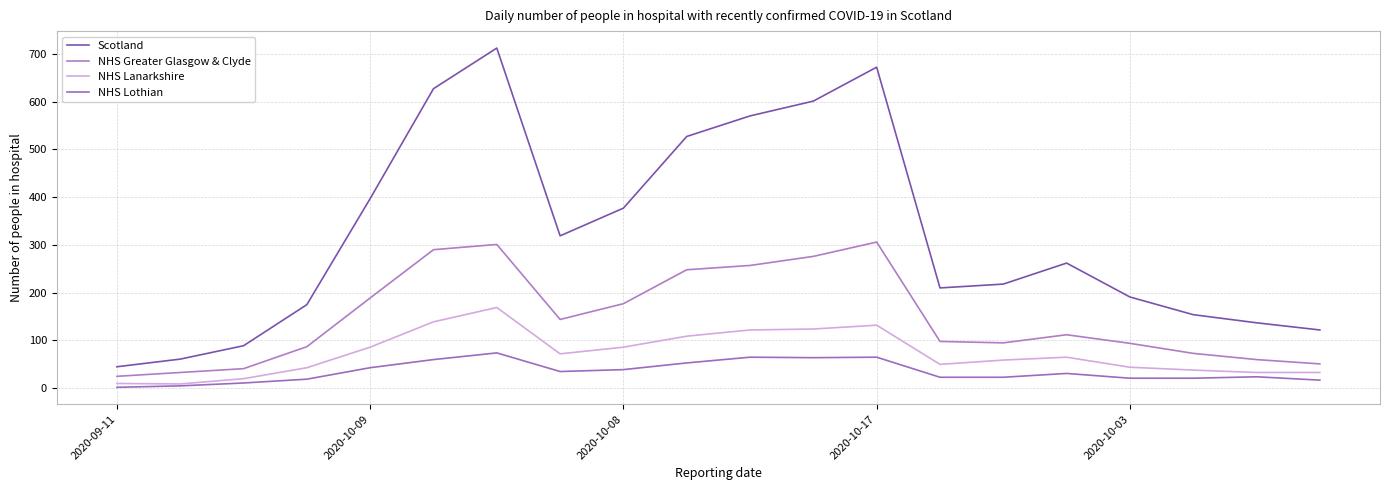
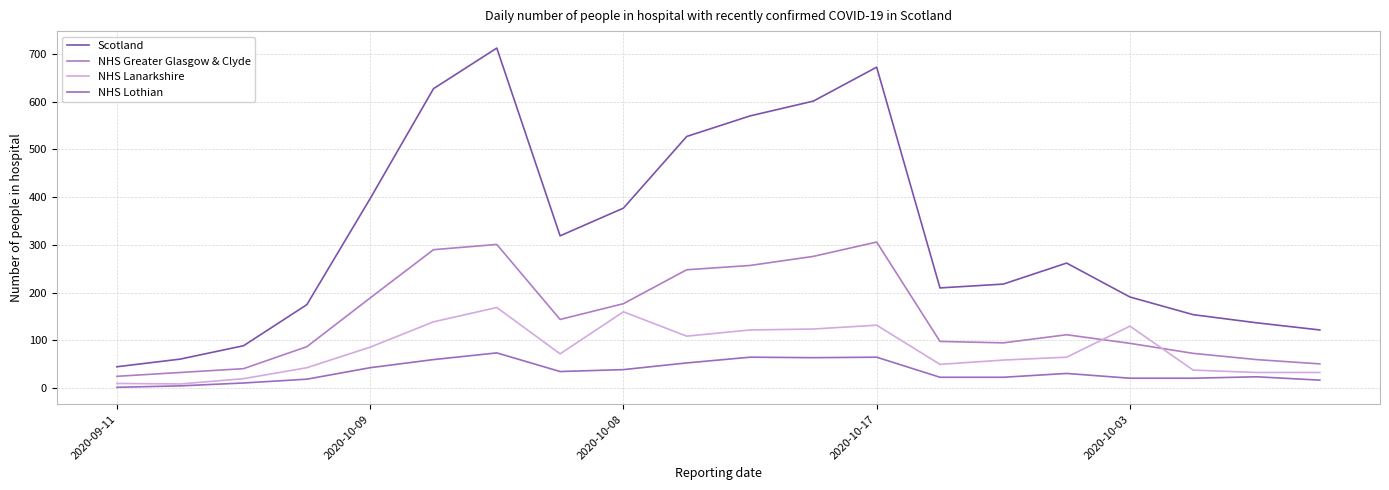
NHS Lanarkshire, 2020-10-08: 90 -> 160
NHS Lanarkshire, 2020-10-03: 40 -> 130
